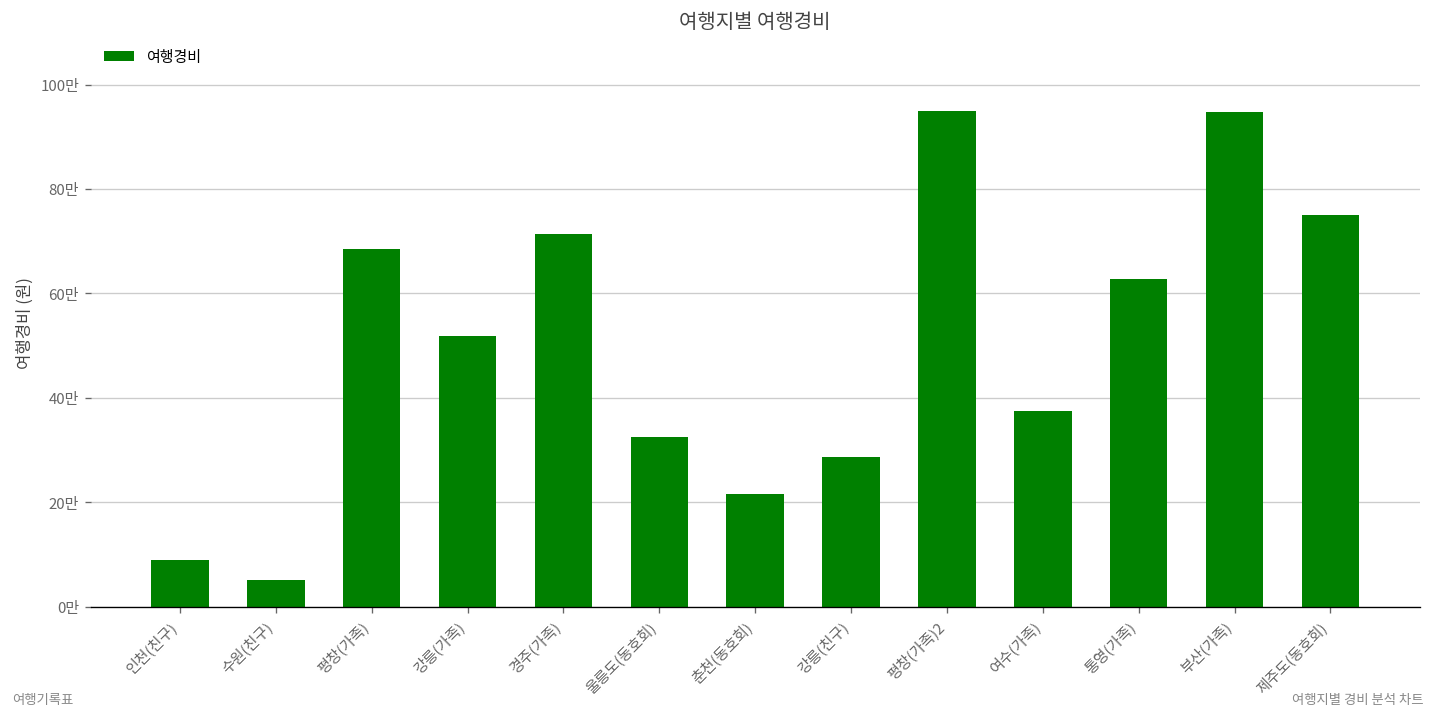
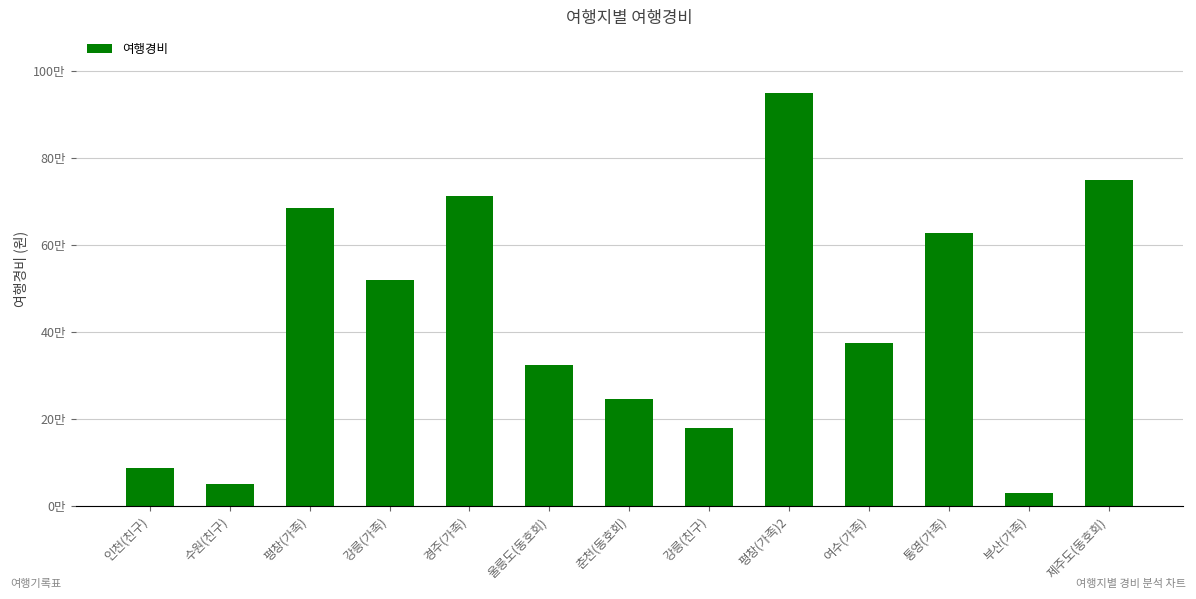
춘천(동호회): 22만 -> 25만
강릉(친구): 29만 -> 18만
부산(가족): 95만 -> 3만
